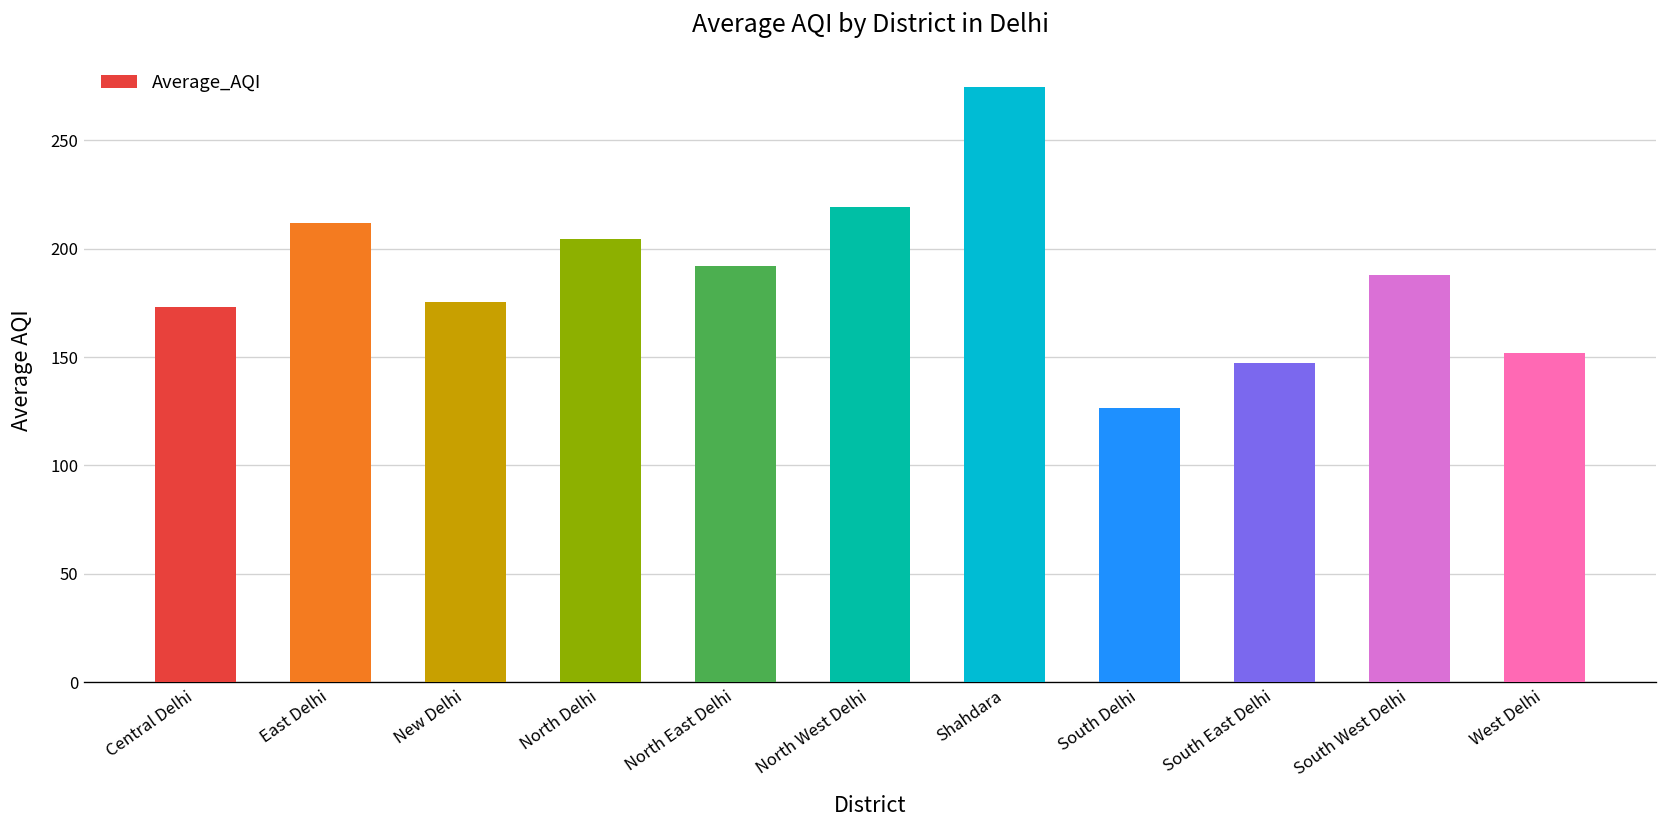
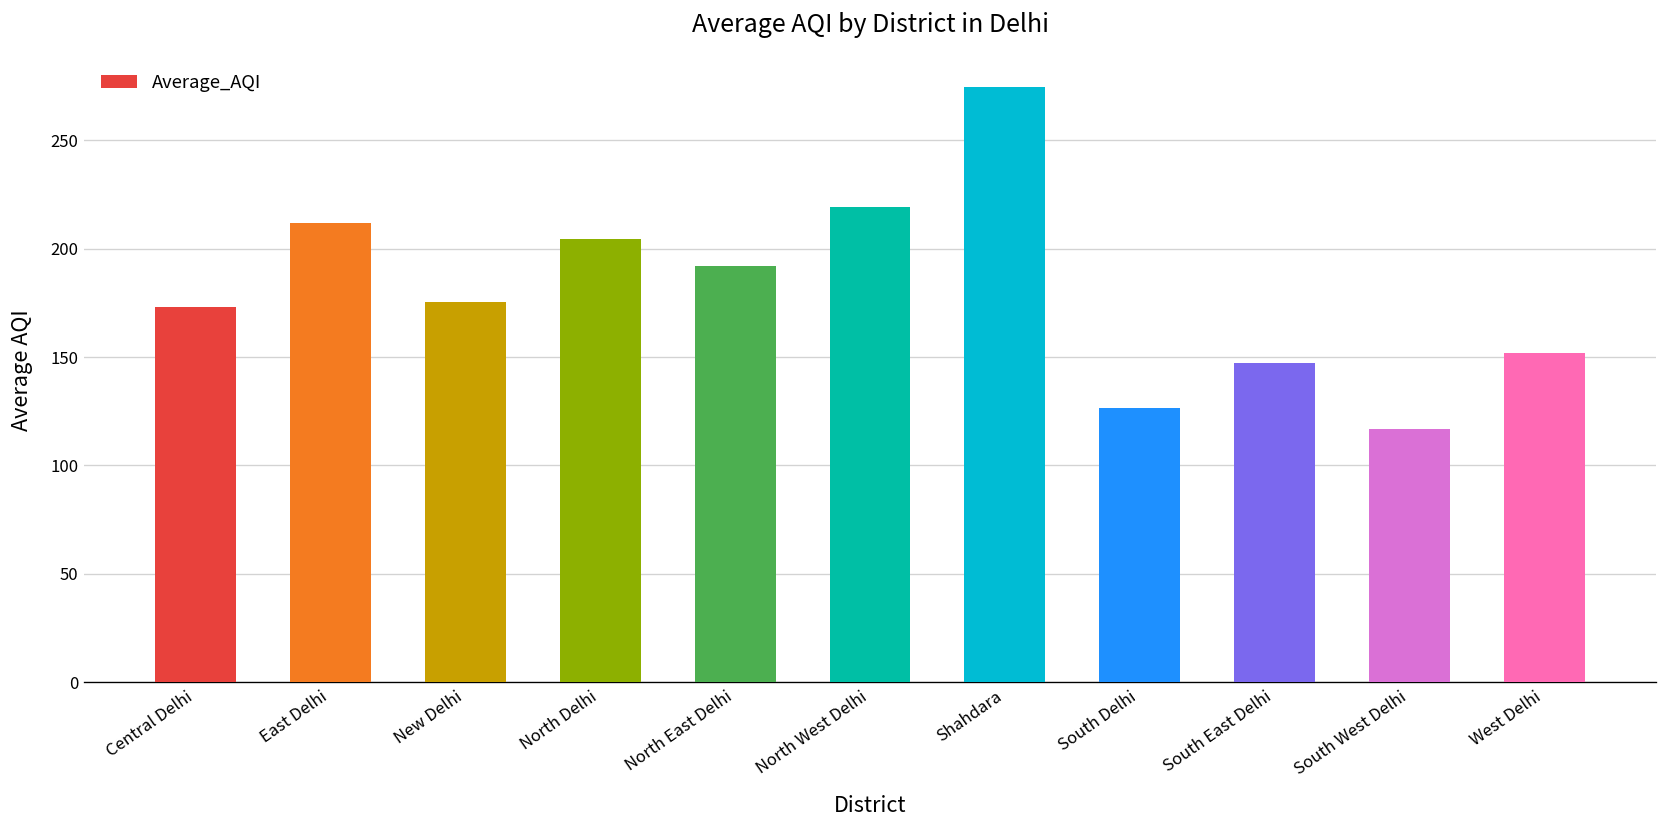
South West Delhi: 188 -> 117
